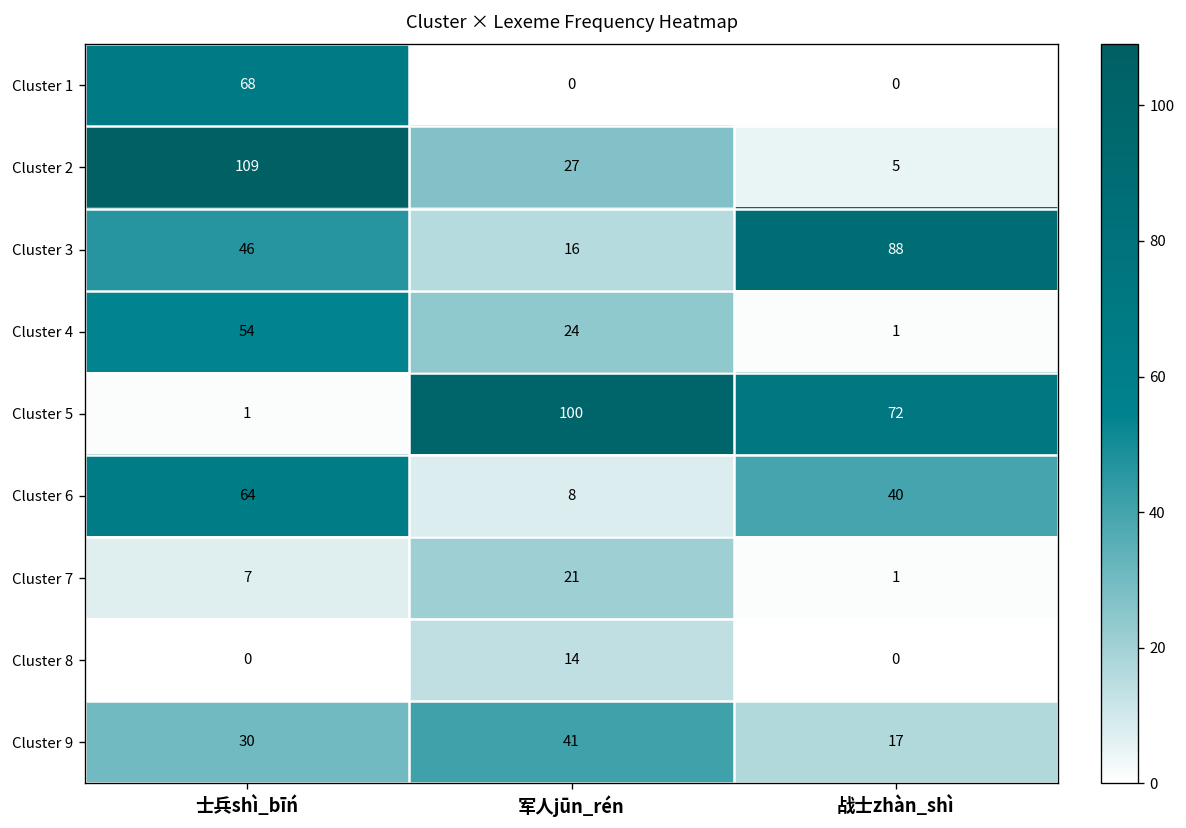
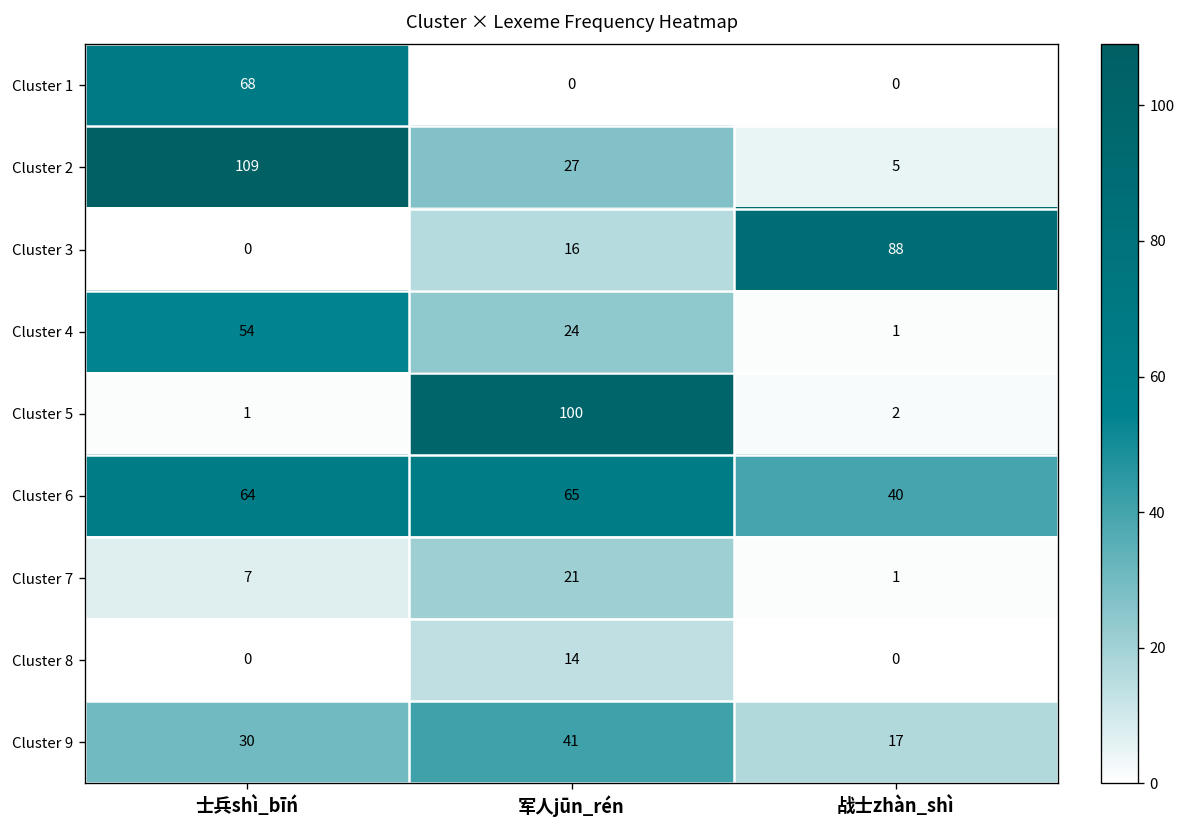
Cluster 3, 士兵shì_bīń: 46 -> 0
Cluster 5, 战士zhàn_shì: 72 -> 2
Cluster 6, 军人jūn_rén: 8 -> 65
